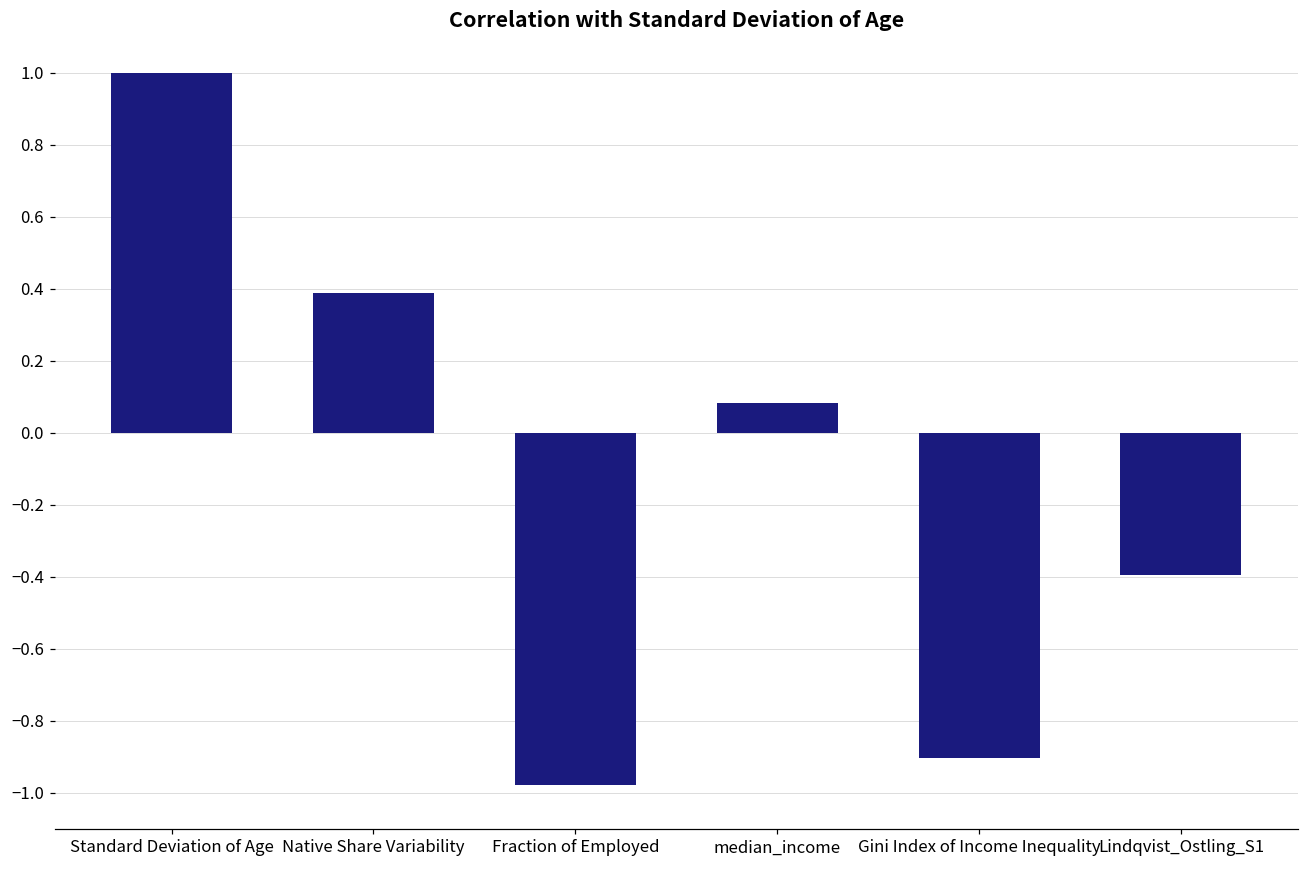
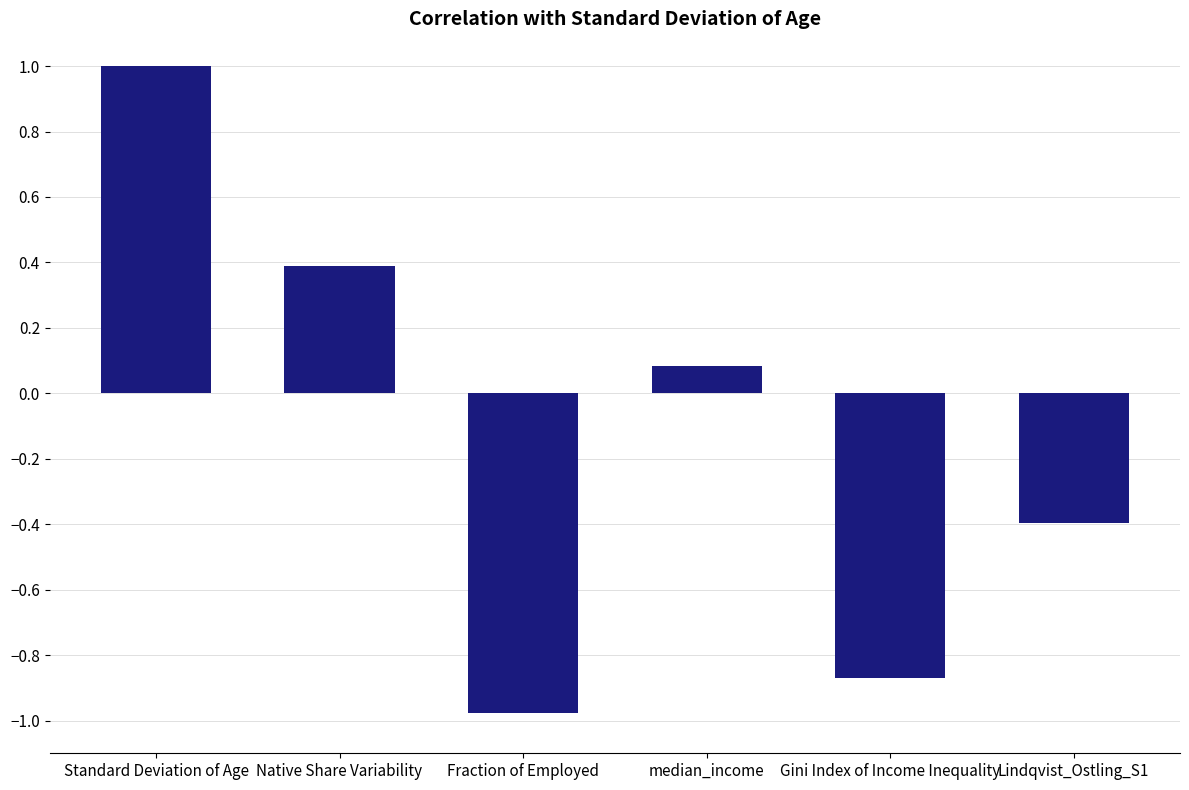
Gini Index of Income Inequality: -0.90 -> -0.87
